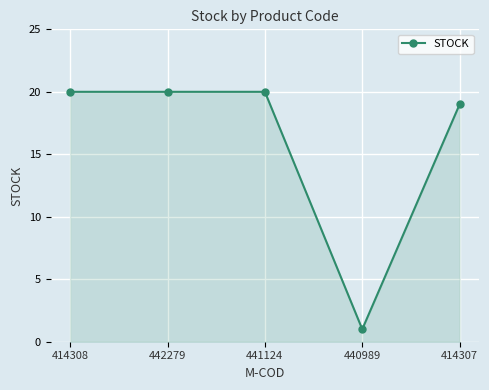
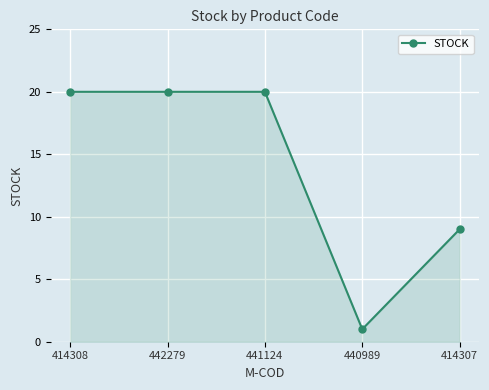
414307: 19 -> 9
